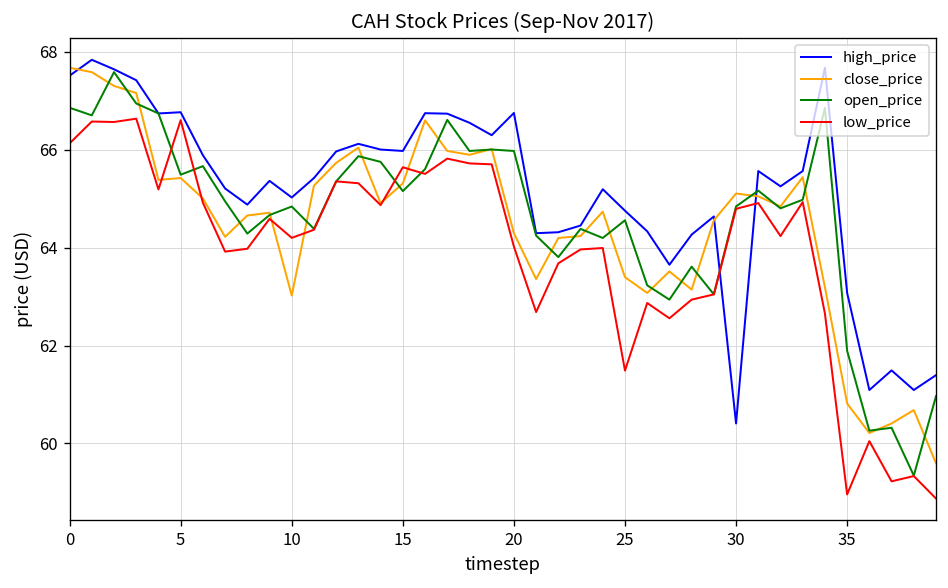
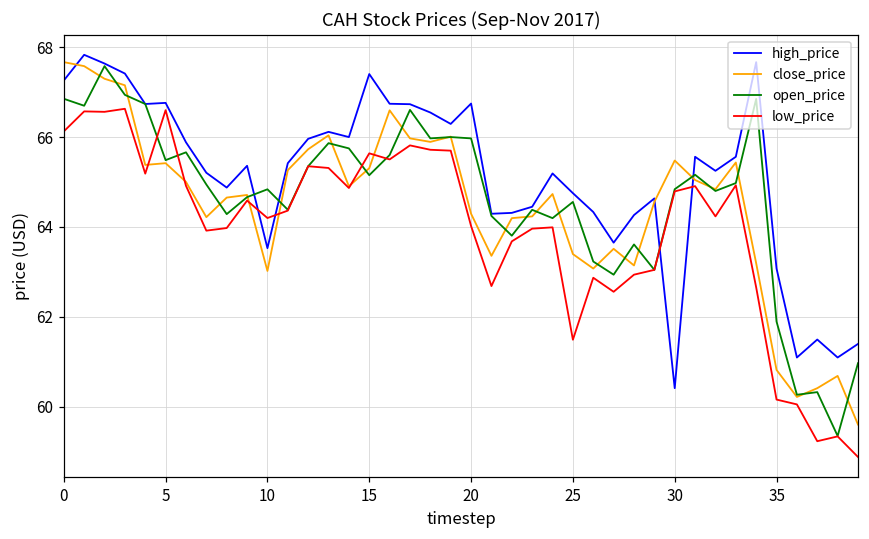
high_price, 0: 67.5 -> 67.3
high_price, 10: 65.0 -> 63.5
high_price, 15: 66.0 -> 67.4
close_price, 30: 65.1 -> 65.5
low_price, 35: 59.0 -> 60.2
